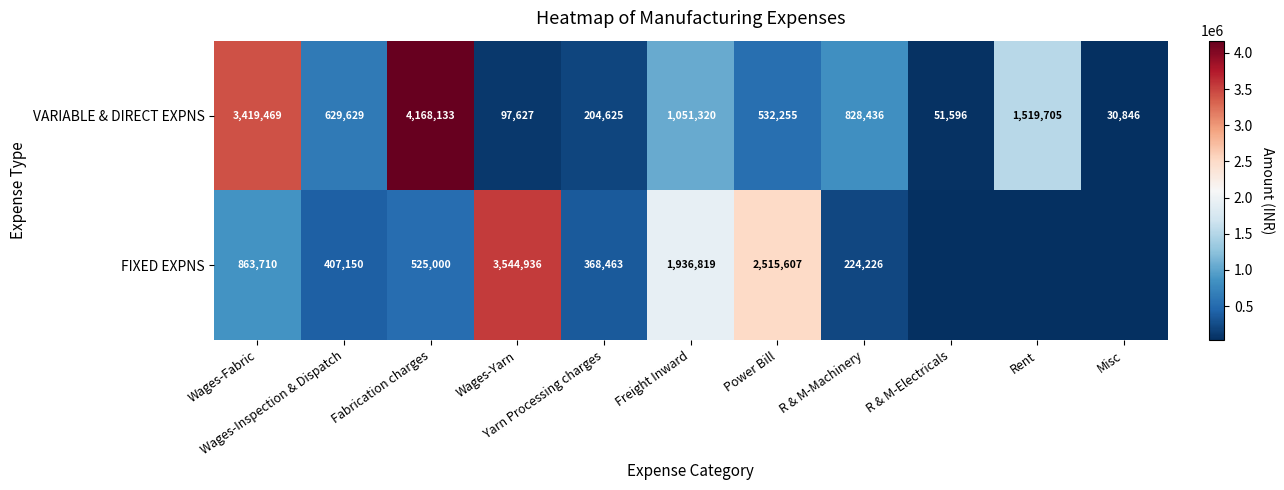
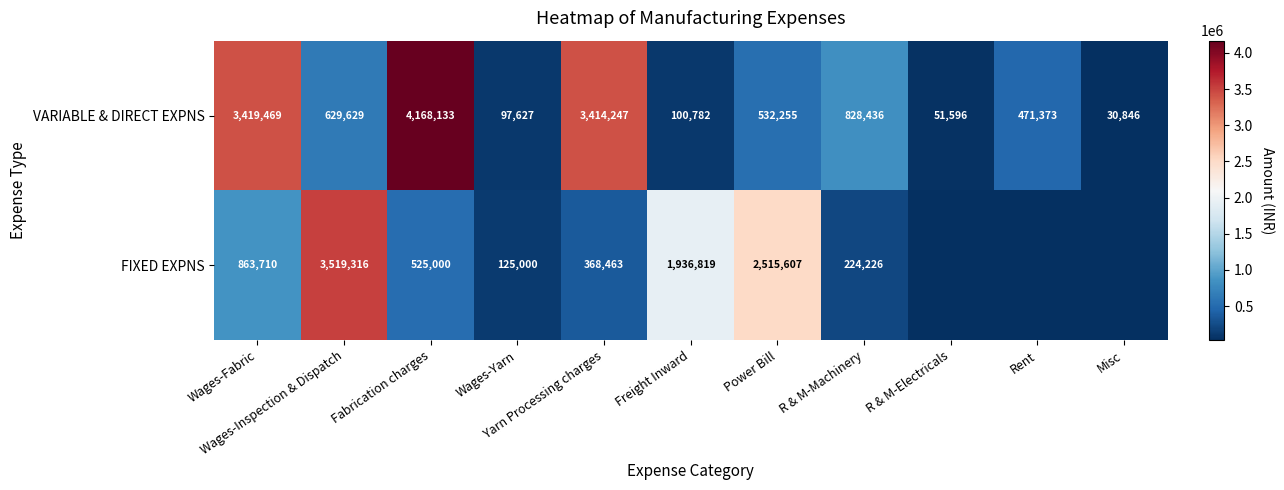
VARIABLE & DIRECT EXPNS, Yarn Processing charges: 204,625 -> 3,414,247
VARIABLE & DIRECT EXPNS, Freight Inward: 1,051,320 -> 100,782
VARIABLE & DIRECT EXPNS, Rent: 1,519,705 -> 471,373
FIXED EXPNS, Wages-Inspection & Dispatch: 407,150 -> 3,519,316
FIXED EXPNS, Wages-Yarn: 3,544,936 -> 125,000
